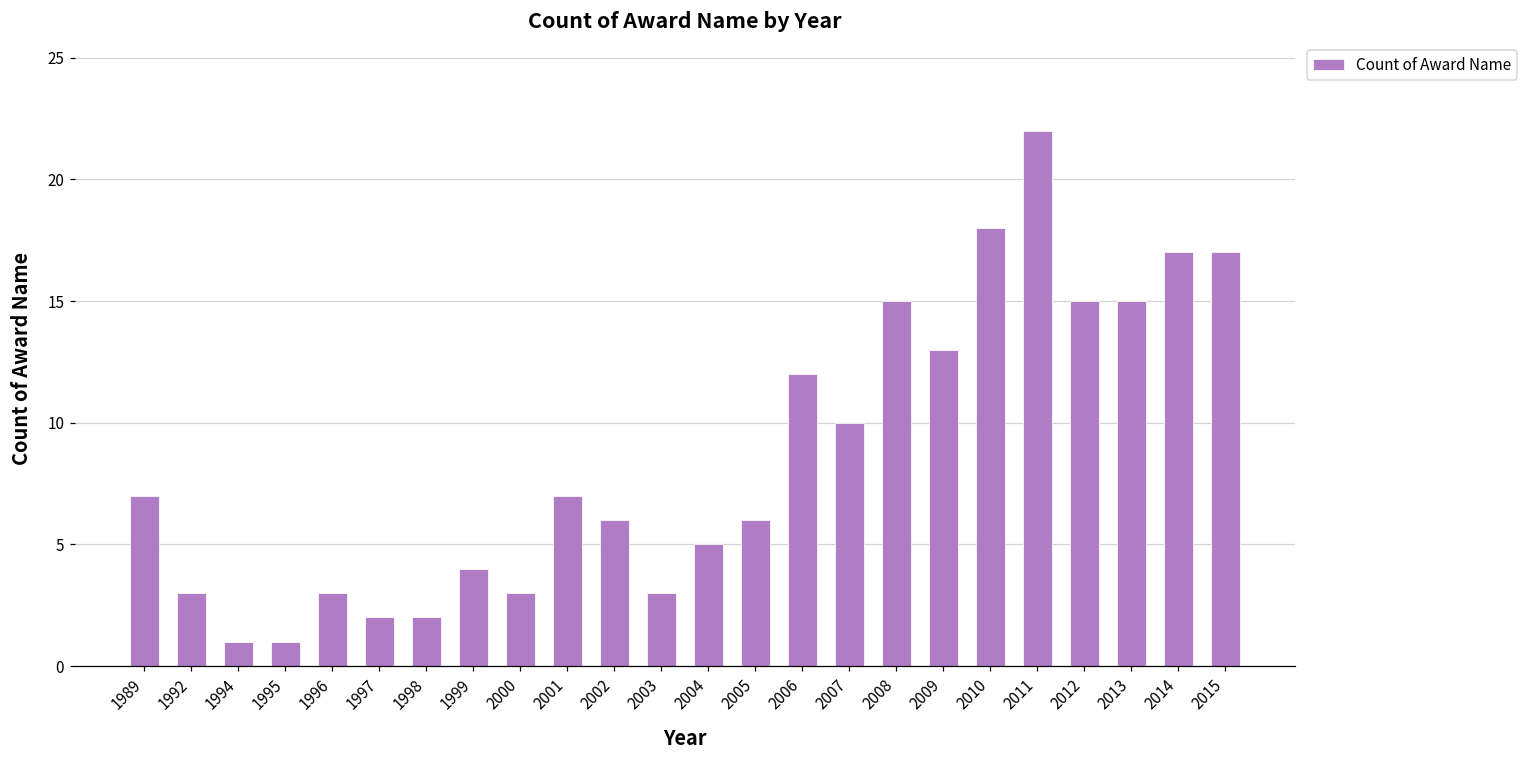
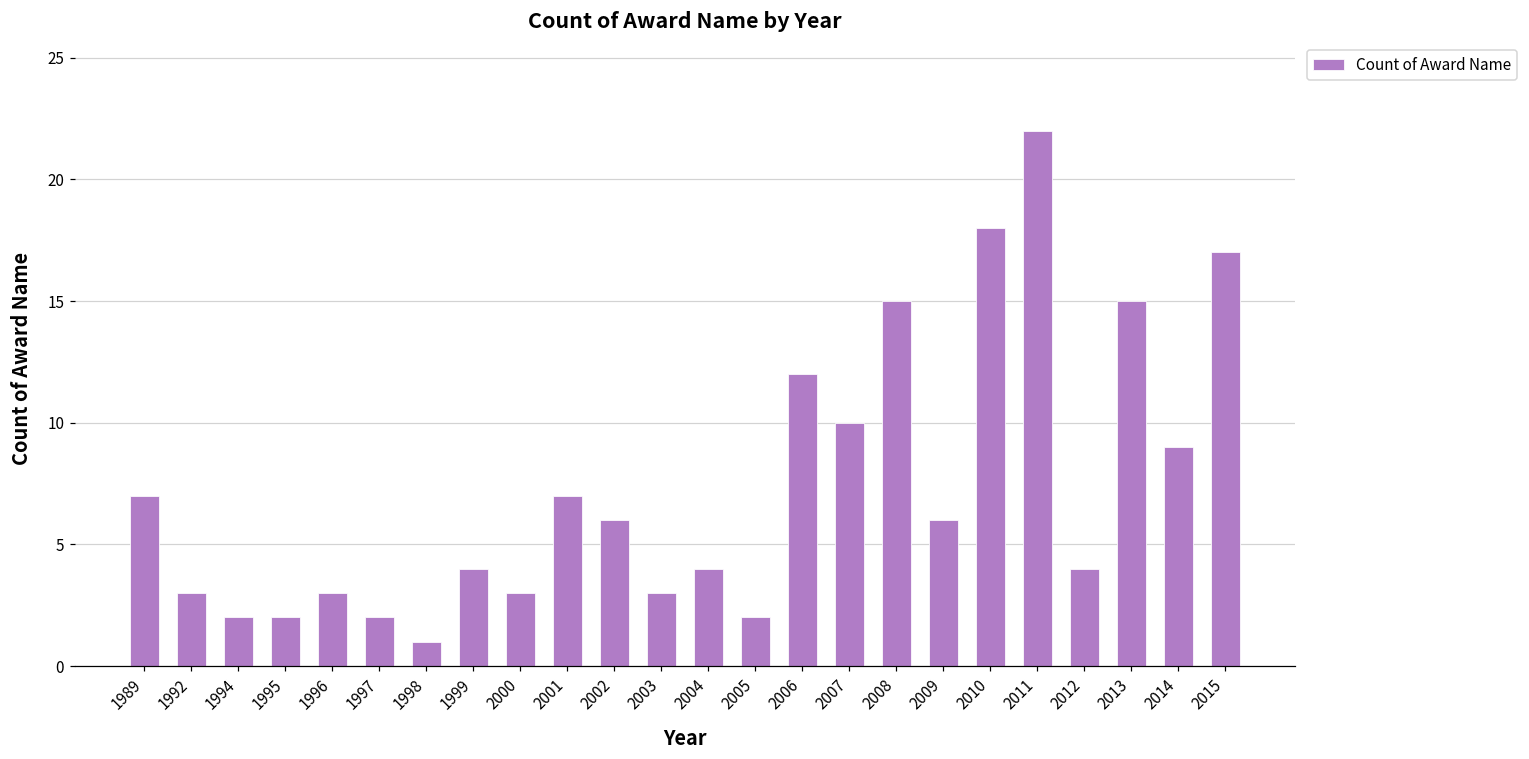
1994: 1 -> 2
1995: 1 -> 2
1998: 2 -> 1
2004: 5 -> 4
2005: 6 -> 2
2009: 13 -> 6
2012: 15 -> 4
2014: 17 -> 9
